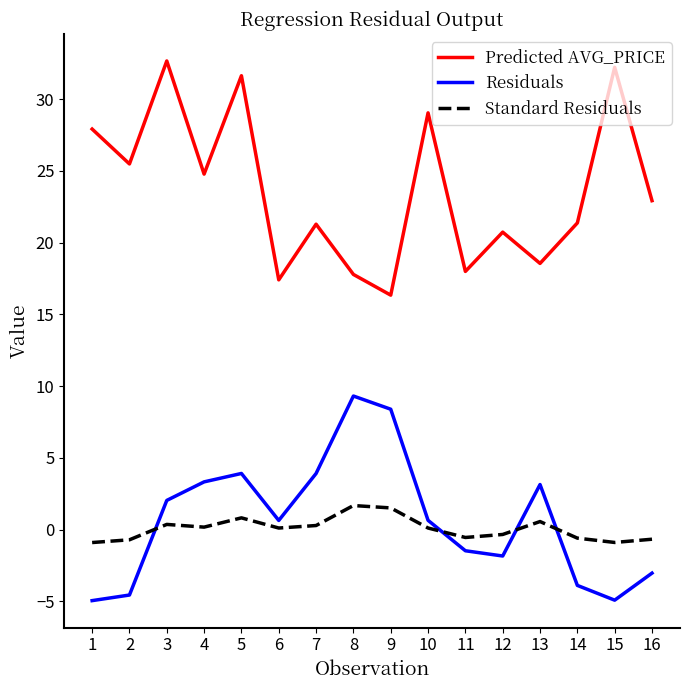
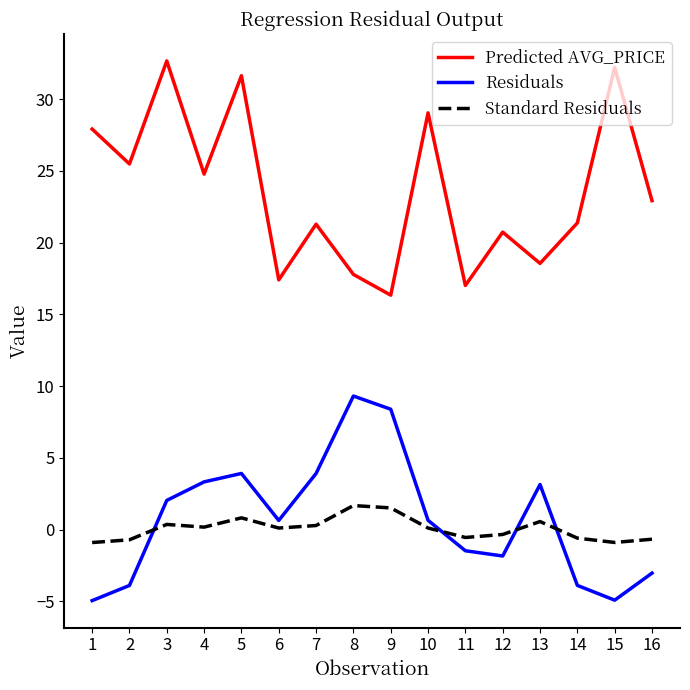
Residuals, 2: -4.6 -> -3.9
Predicted AVG_PRICE, 11: 18.0 -> 17.0
